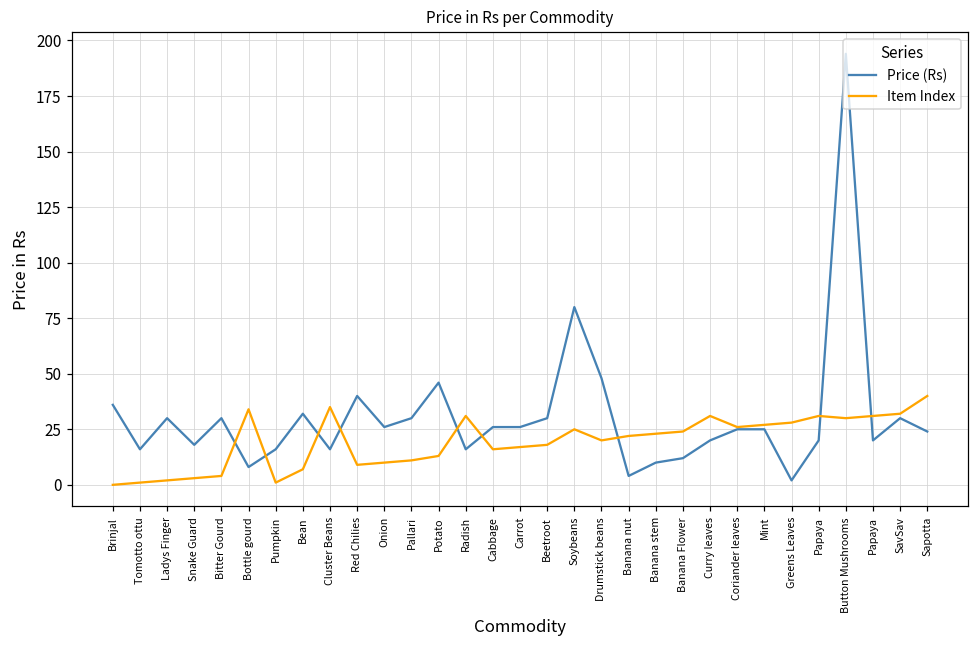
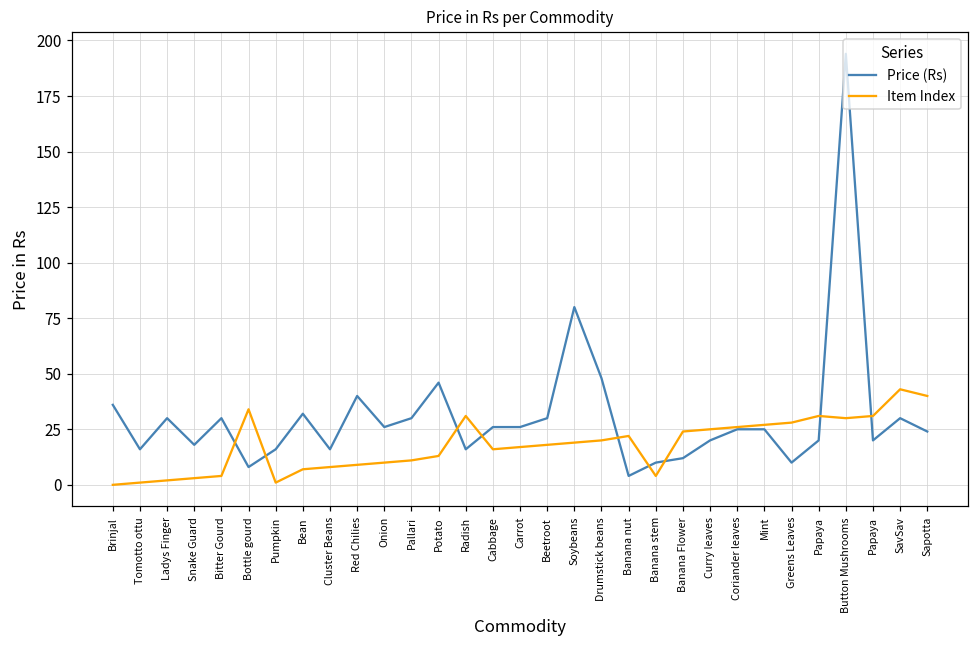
Item Index, Cluster Beans: 35 -> 8
Item Index, Soybeans: 25 -> 19
Item Index, Banana stem: 23 -> 4
Item Index, Curry leaves: 31 -> 25
Price (Rs), Greens Leaves: 2 -> 10
Item Index, SavSav: 32 -> 43
